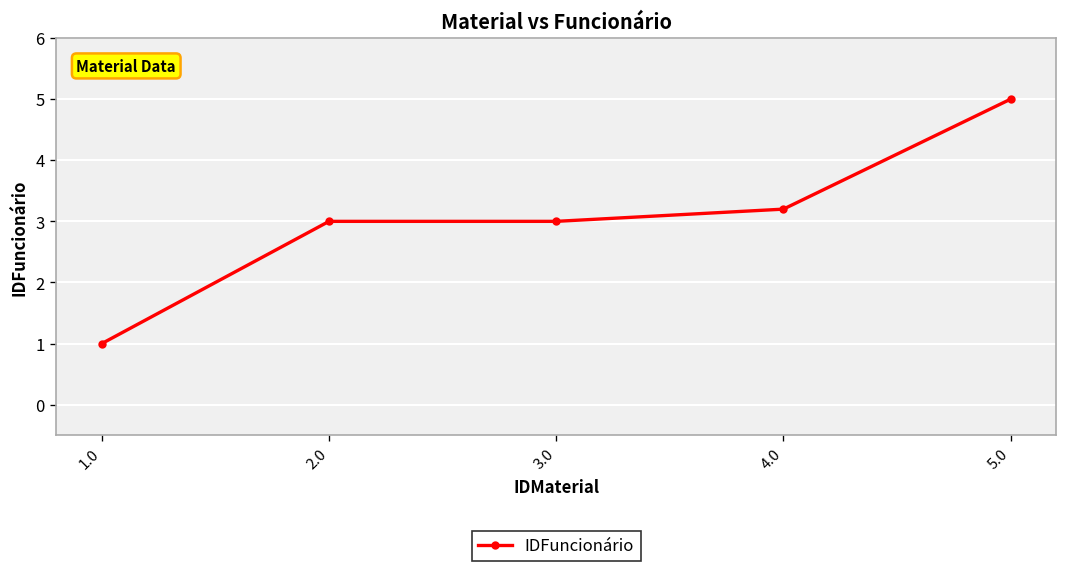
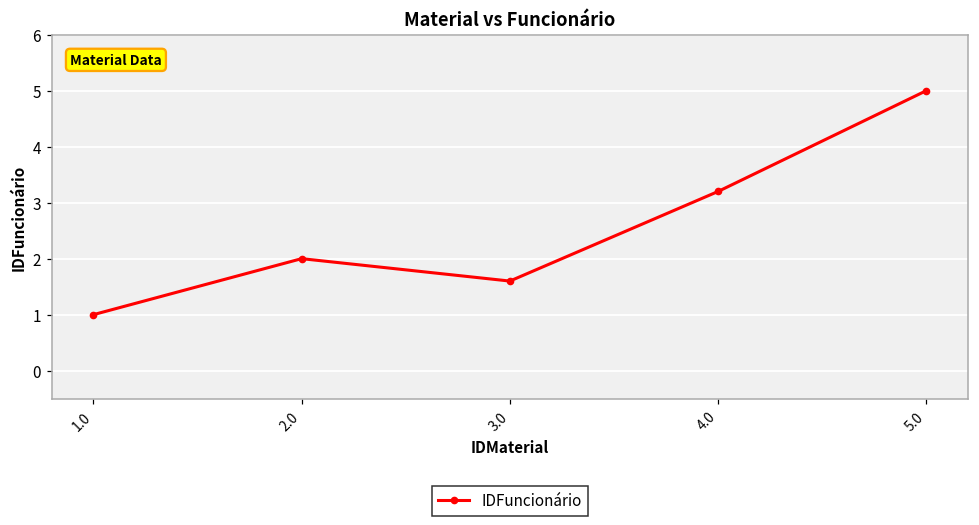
2.0: 3 -> 2
3.0: 3.0 -> 1.6
